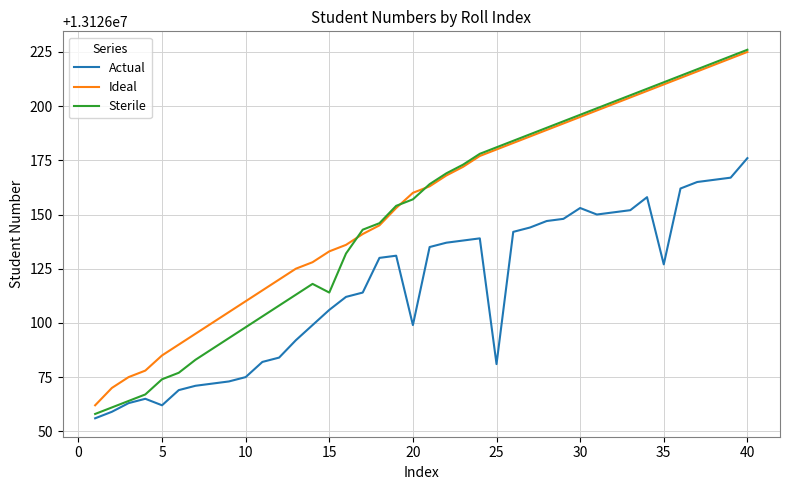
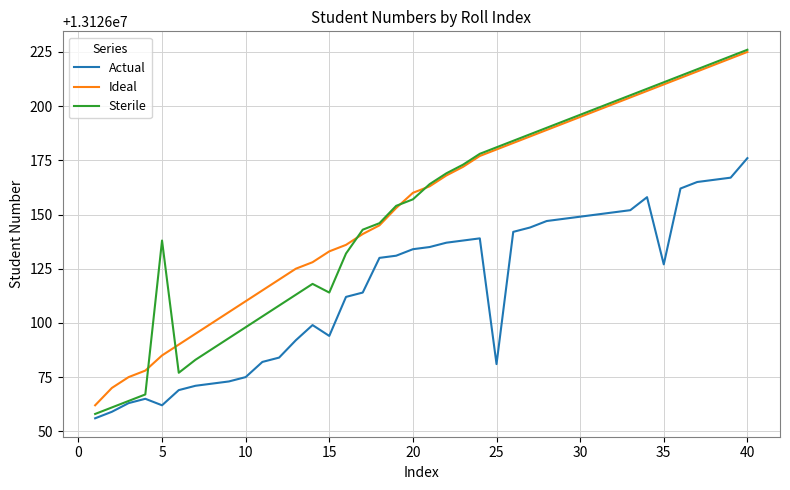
Sterile, 5: 13126074 -> 13126138
Actual, 15: 13126106 -> 13126094
Actual, 20: 13126099 -> 13126134
Actual, 30: 13126153 -> 13126149
